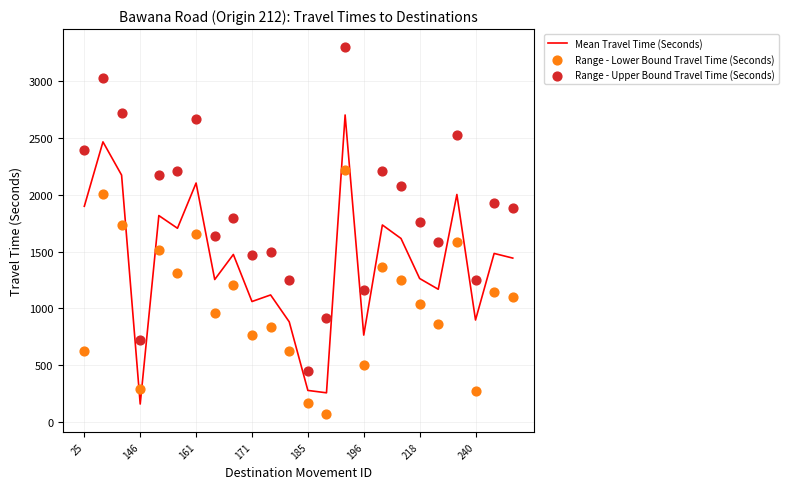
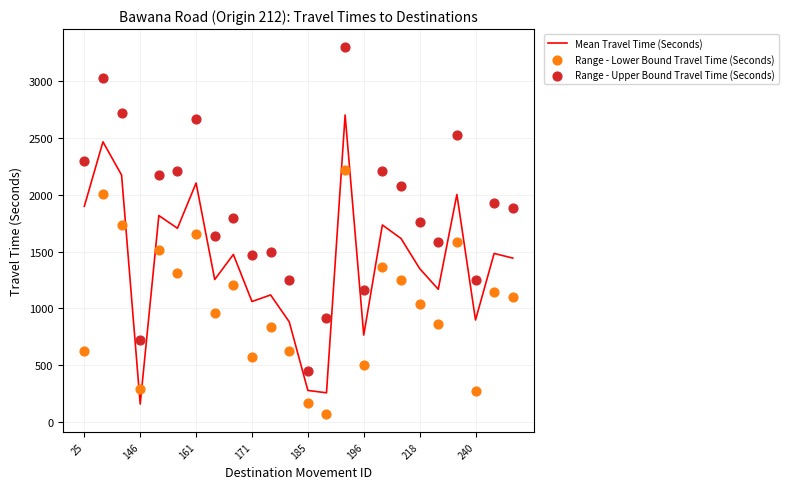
Range - Upper Bound Travel Time (Seconds), 25: 2400 -> 2300
Range - Lower Bound Travel Time (Seconds), 171: 760 -> 570
Mean Travel Time (Seconds), 218: 1260 -> 1350
